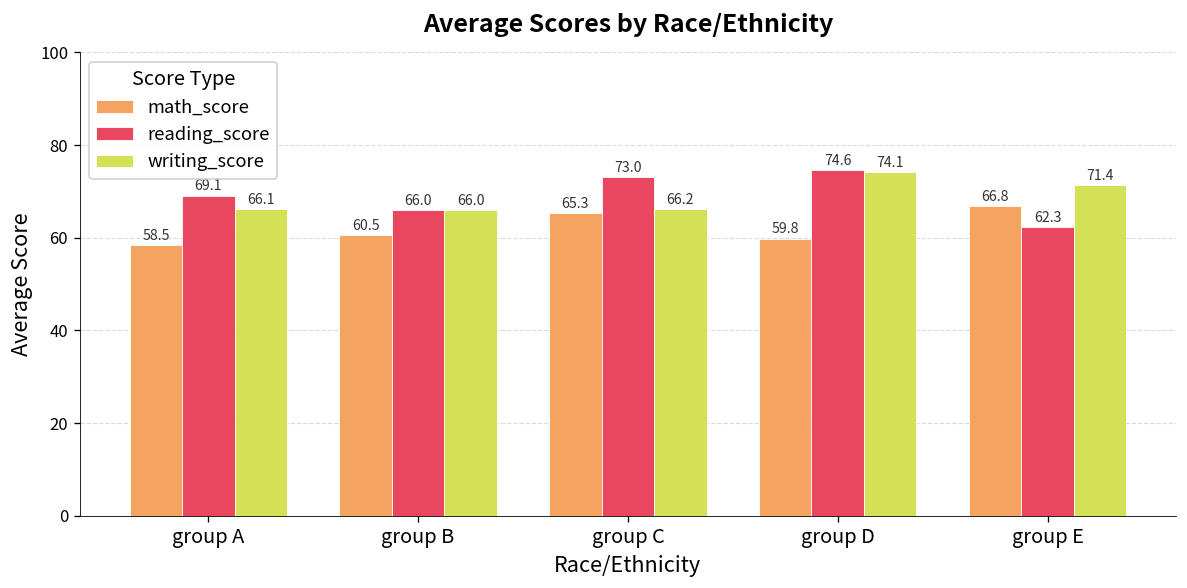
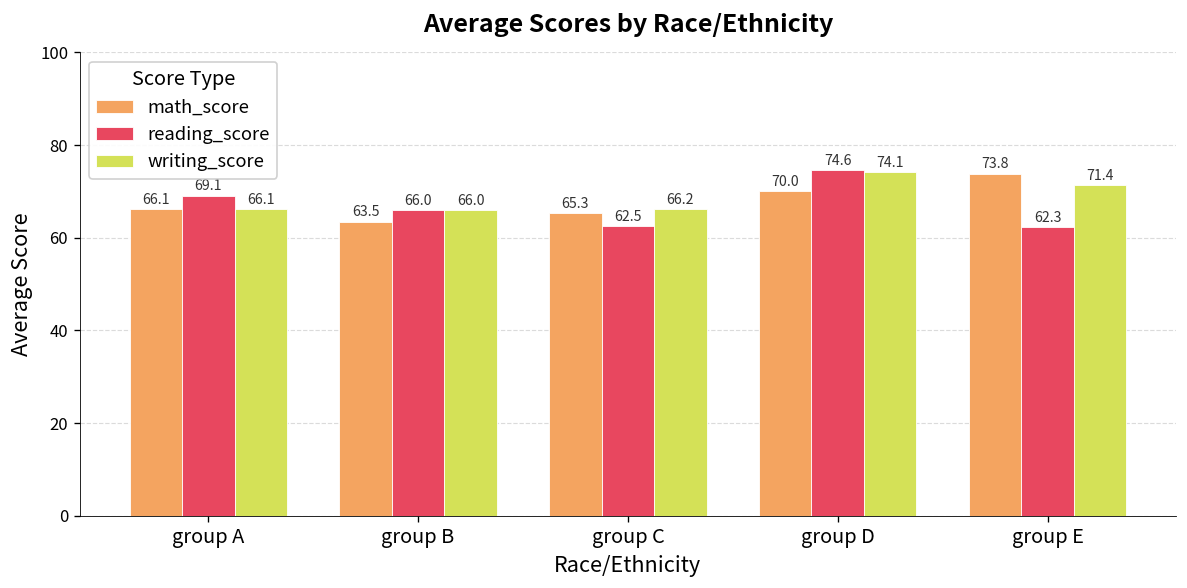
math_score, group A: 58.5 -> 66.1
math_score, group B: 60.5 -> 63.5
reading_score, group C: 73.0 -> 62.5
math_score, group D: 59.8 -> 70.0
math_score, group E: 66.8 -> 73.8
